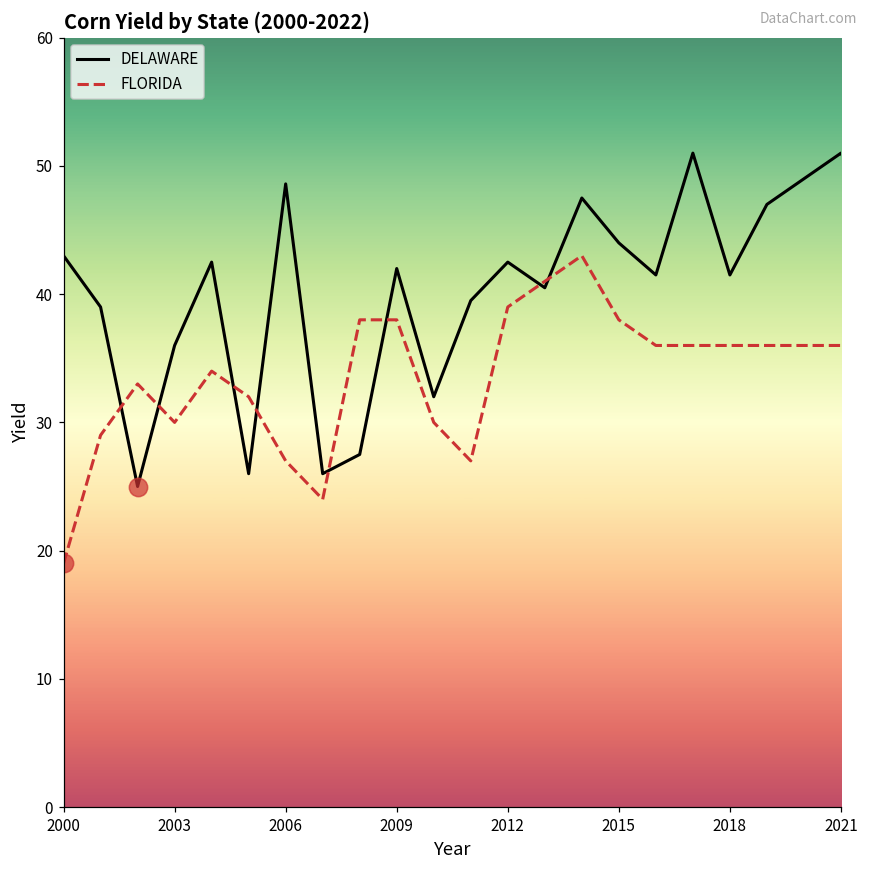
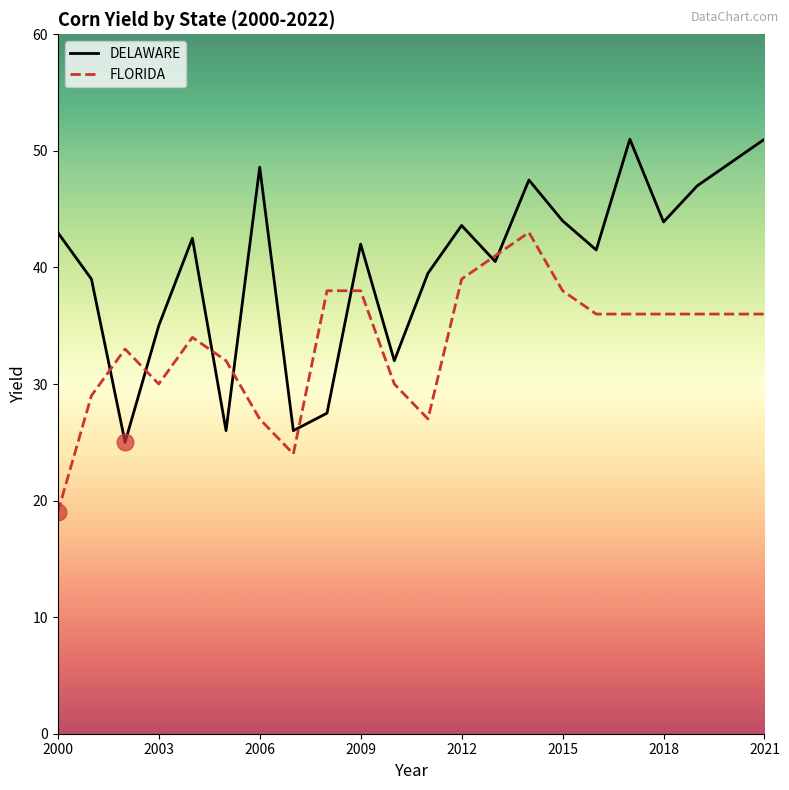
DELAWARE, 2003: 36 -> 35
DELAWARE, 2012: 42.5 -> 43.6
DELAWARE, 2018: 41.5 -> 43.9
